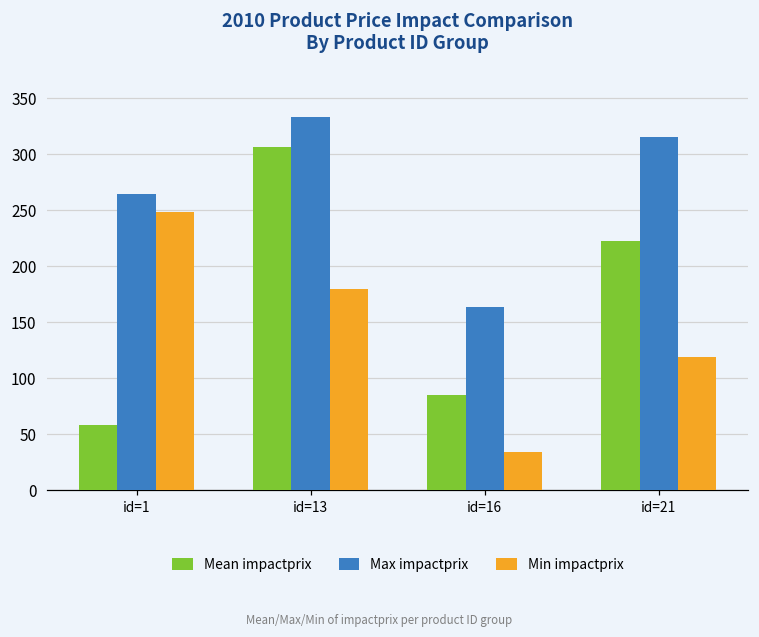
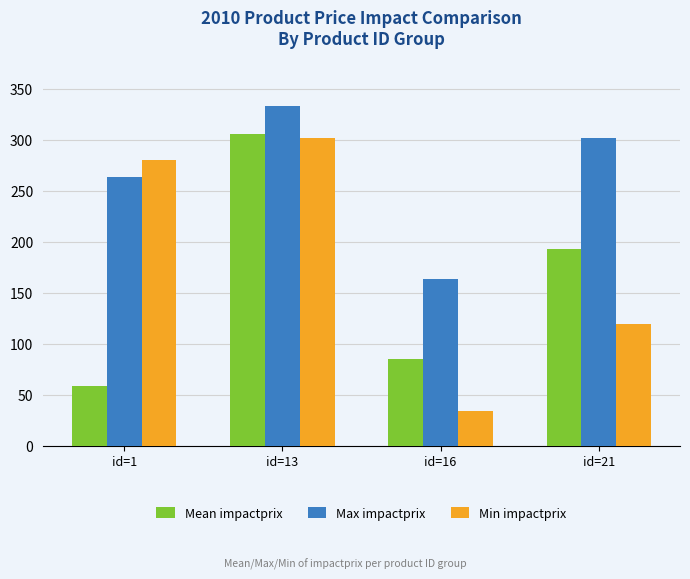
Min impactprix, id=1: 248 -> 280
Min impactprix, id=13: 179 -> 301
Mean impactprix, id=21: 222 -> 193
Max impactprix, id=21: 315 -> 302
